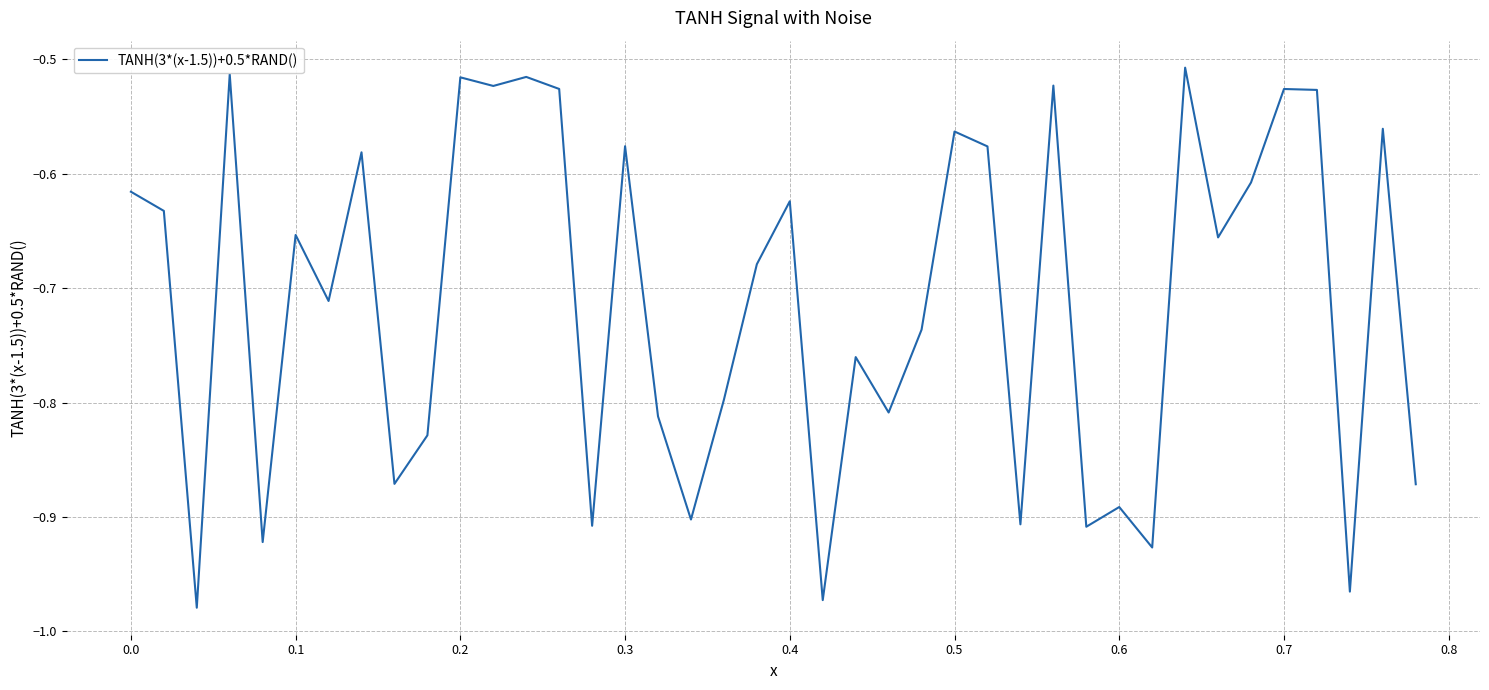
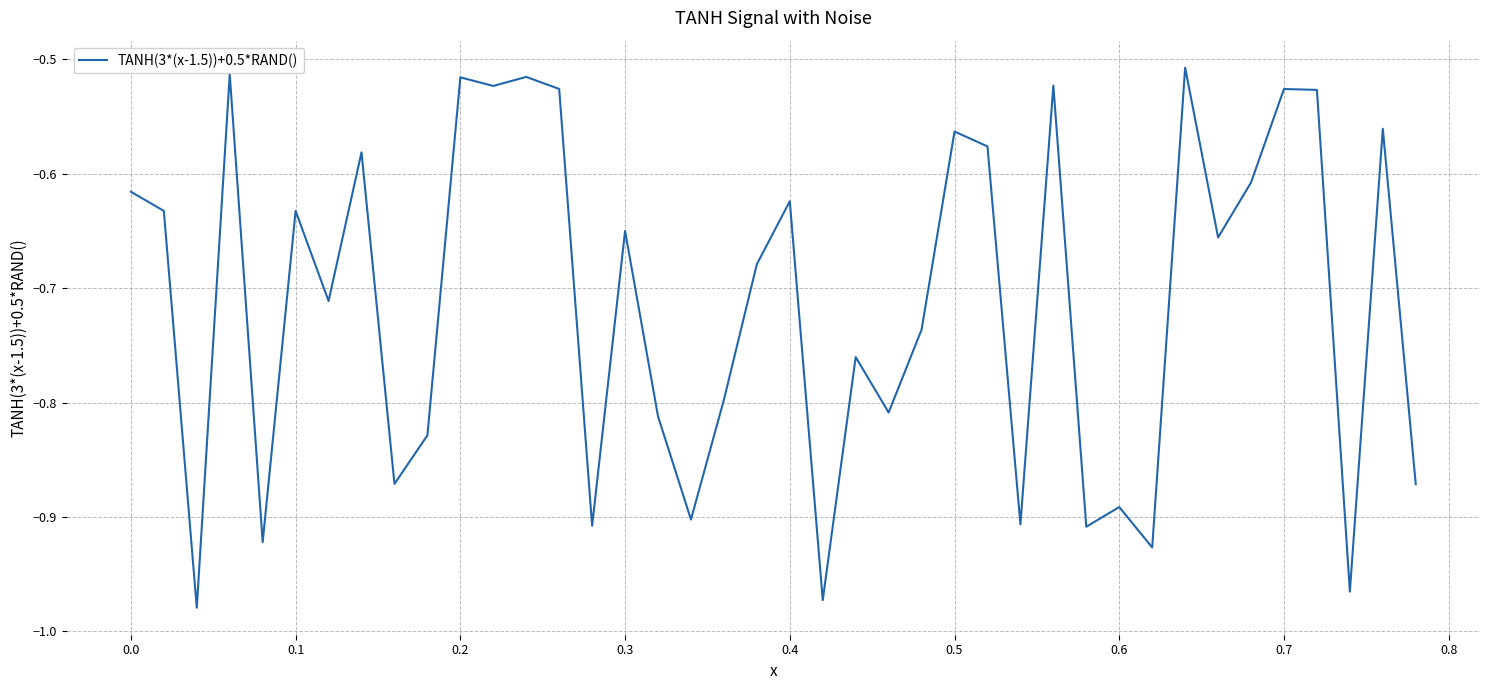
0.1: -0.653 -> -0.633
0.3: -0.576 -> -0.650
